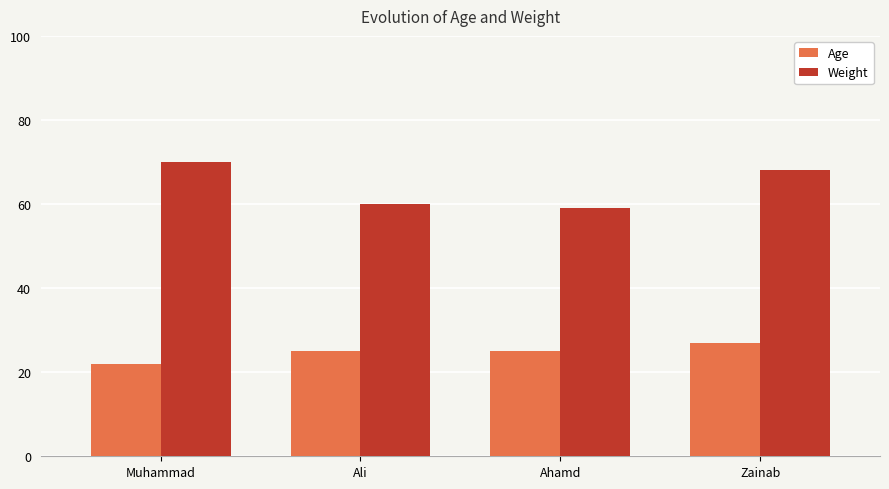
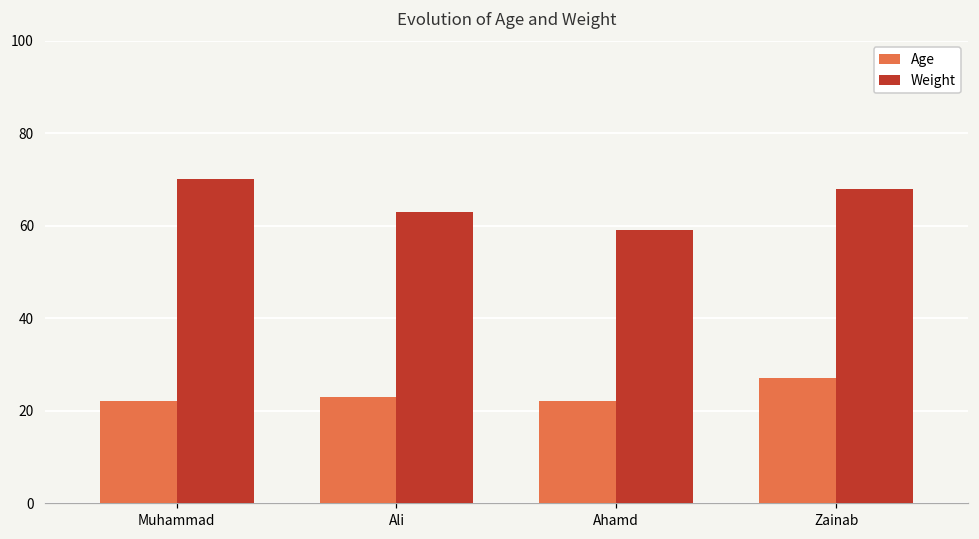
Age, Ali: 25 -> 23
Weight, Ali: 60 -> 63
Age, Ahamd: 25 -> 22
